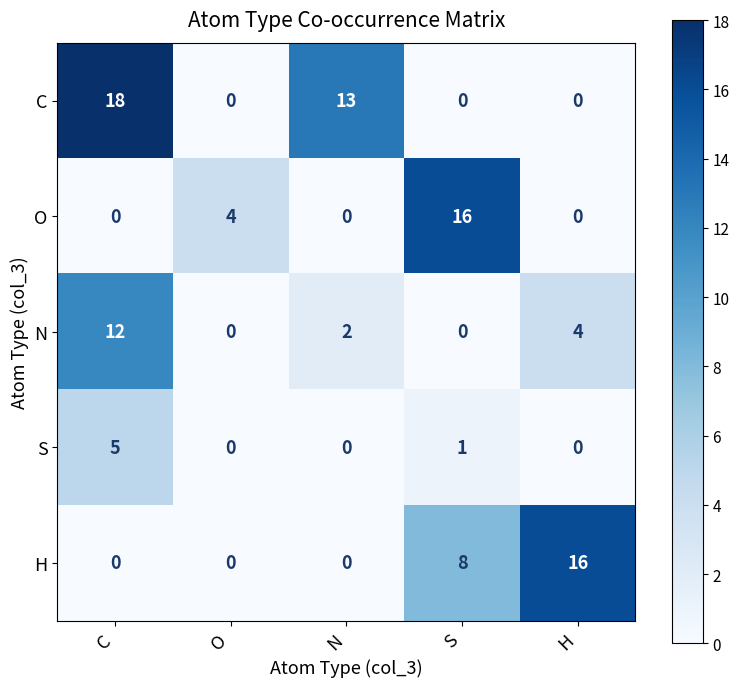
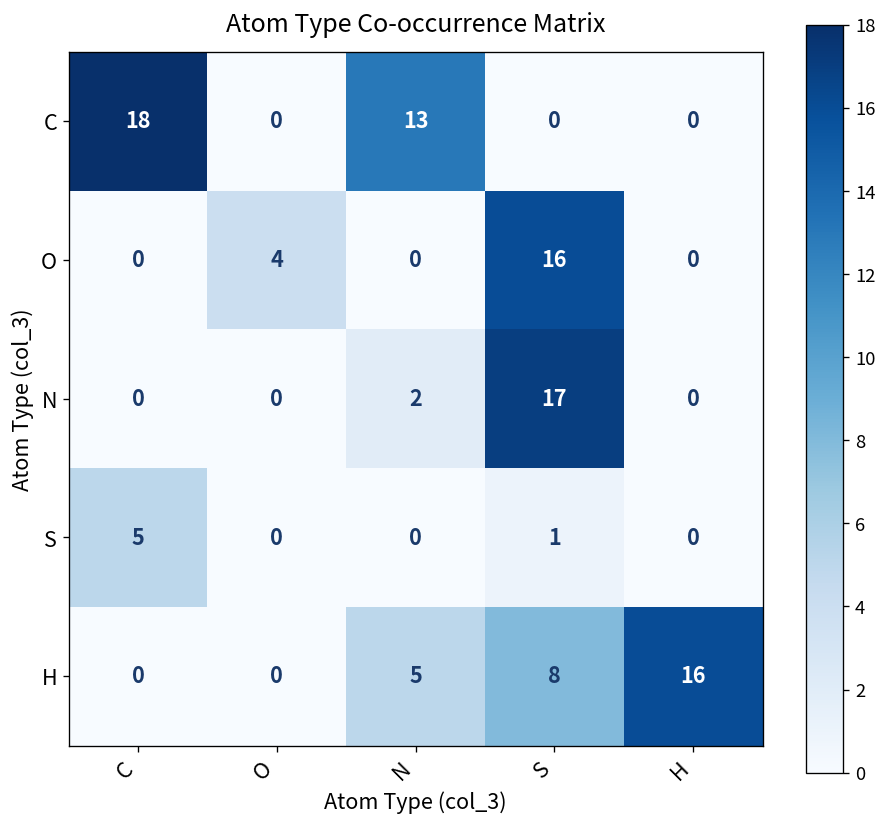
N, C: 12 -> 0
N, S: 0 -> 17
N, H: 4 -> 0
H, N: 0 -> 5
